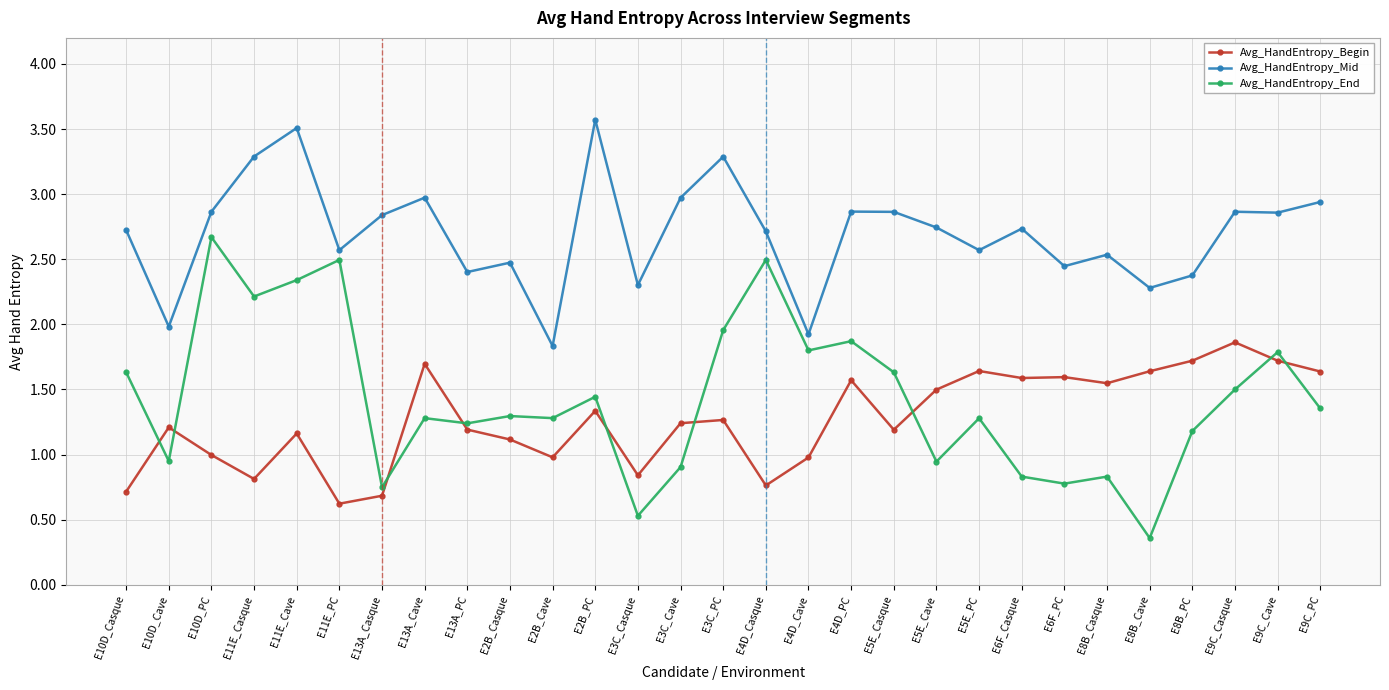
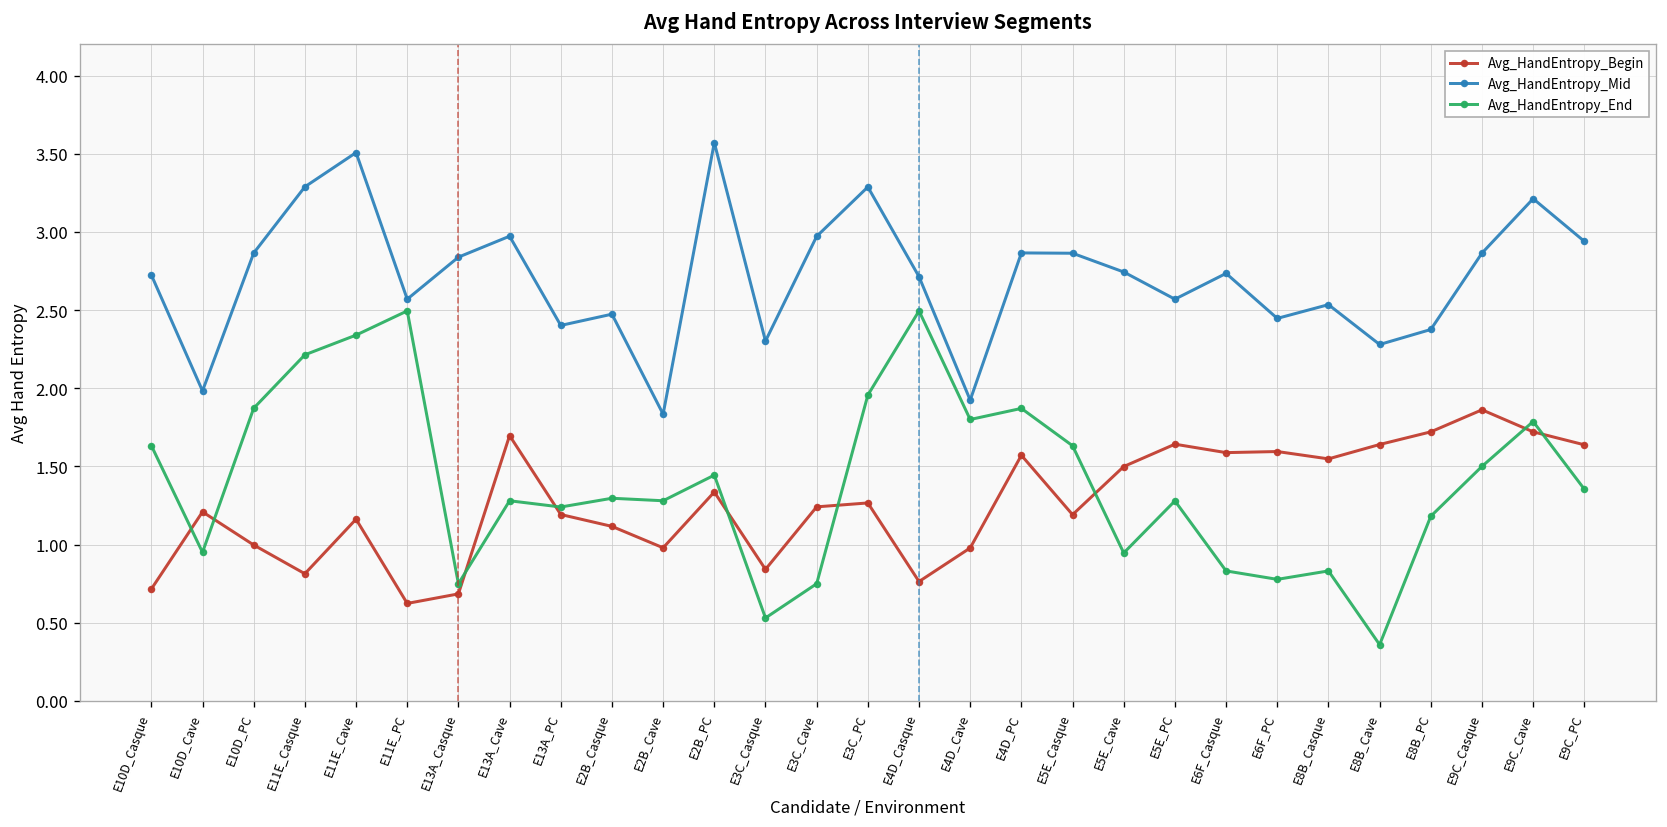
Avg_HandEntropy_End, E10D_PC: 2.67 -> 1.87
Avg_HandEntropy_End, E3C_Cave: 0.90 -> 0.75
Avg_HandEntropy_Mid, E9C_Cave: 2.86 -> 3.21
